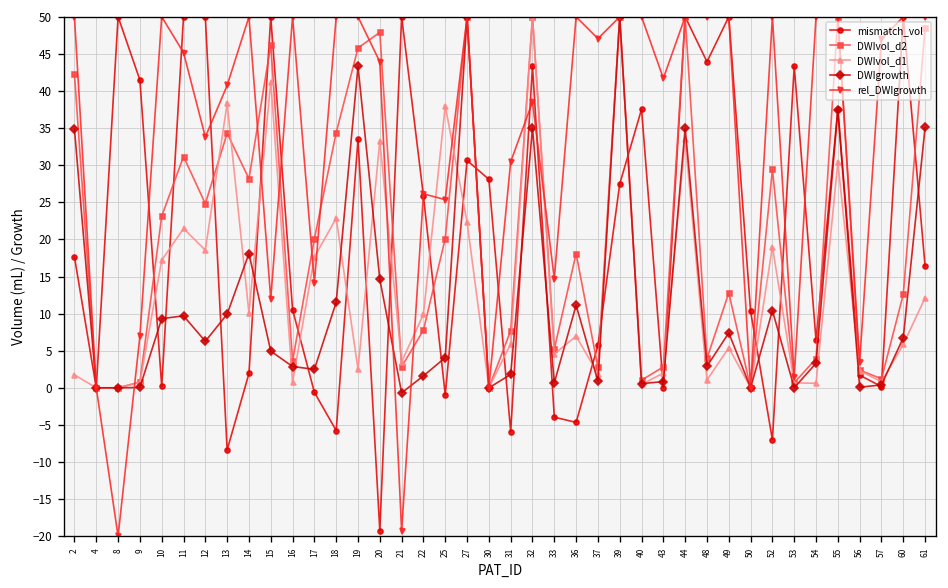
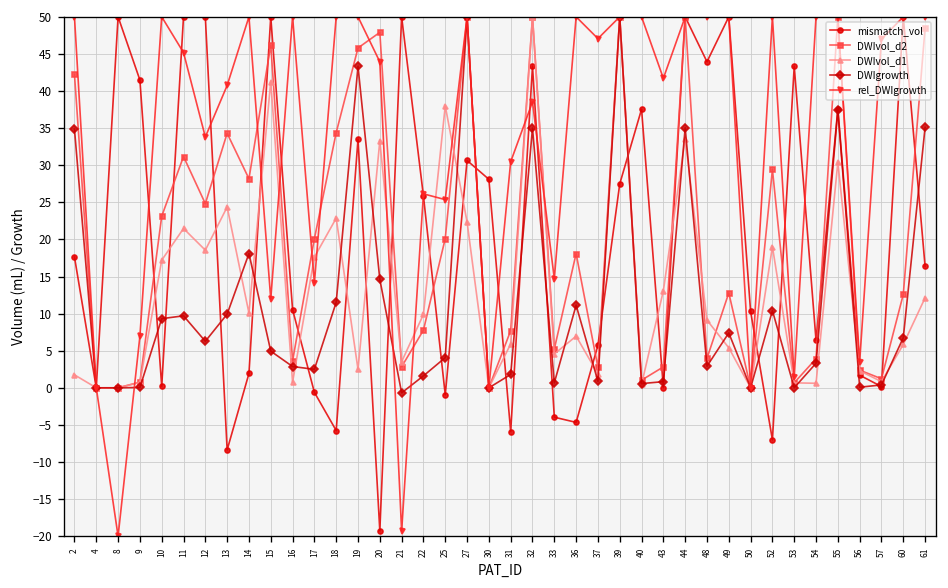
DWIvol_d1, 13: 38 -> 24
DWIvol_d1, 43: 2 -> 13
DWIvol_d1, 48: 1 -> 9
